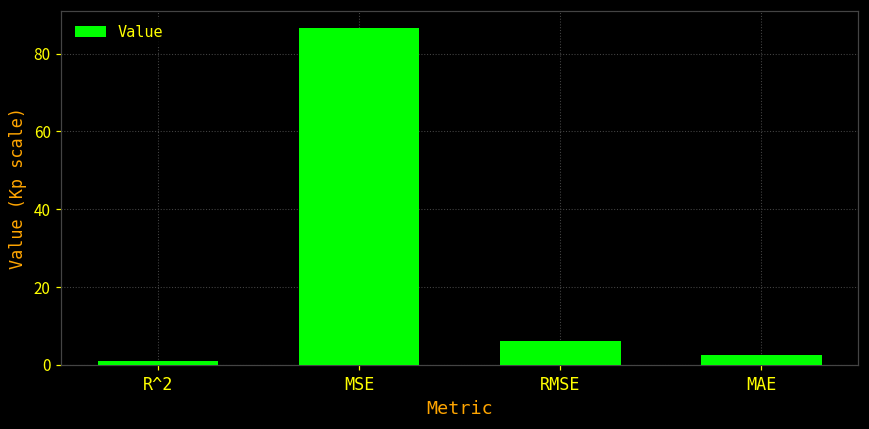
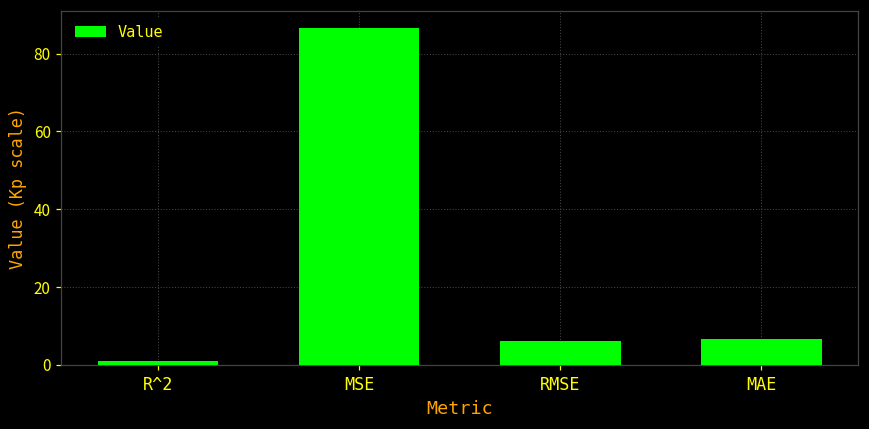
MAE: 2 -> 7
